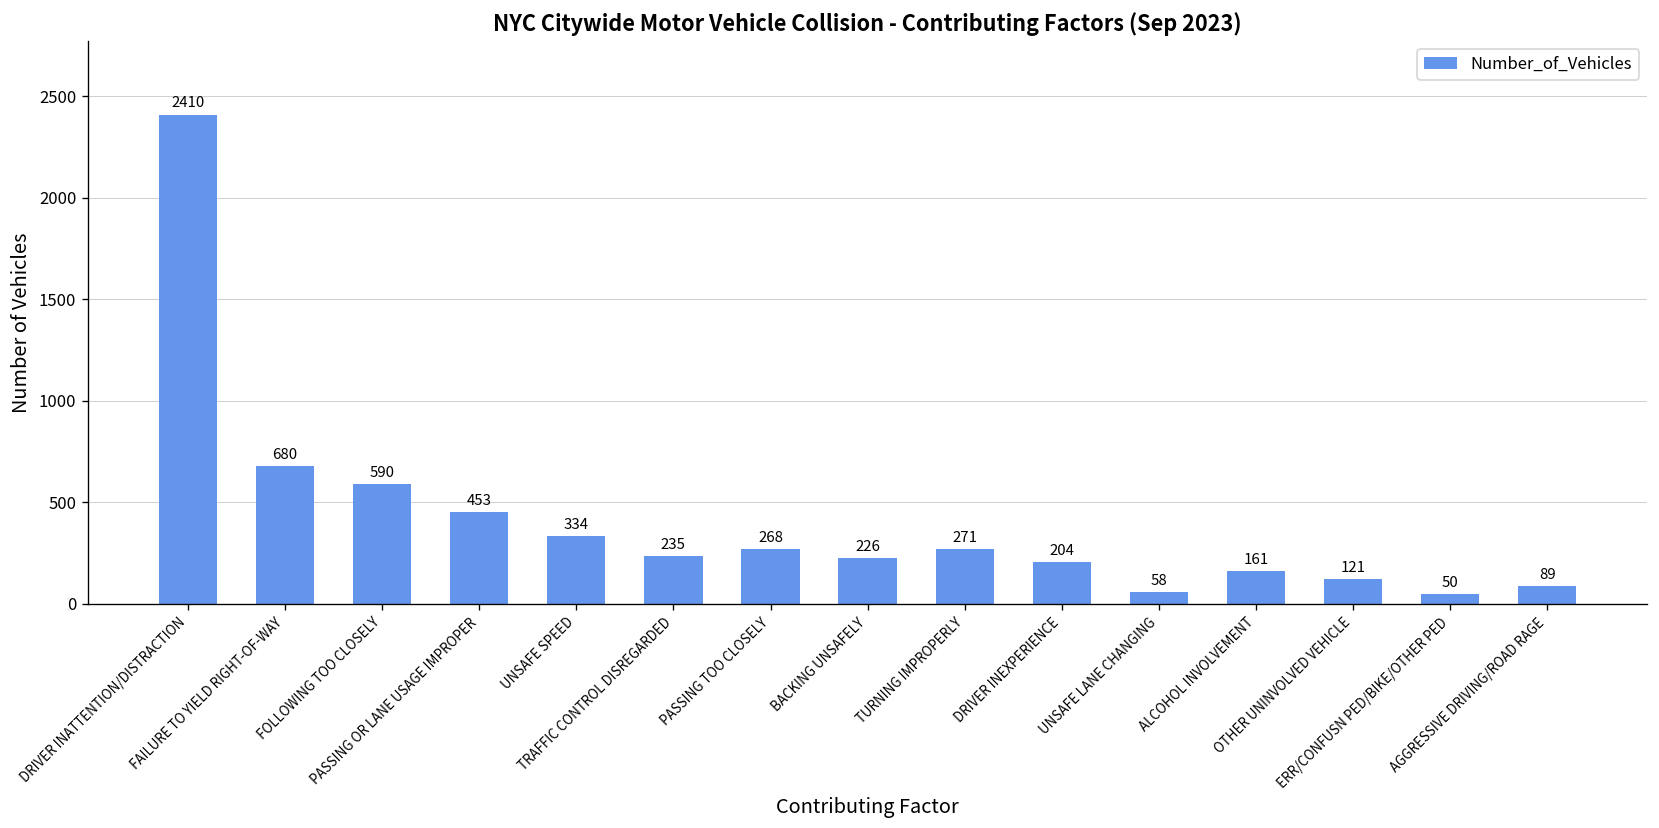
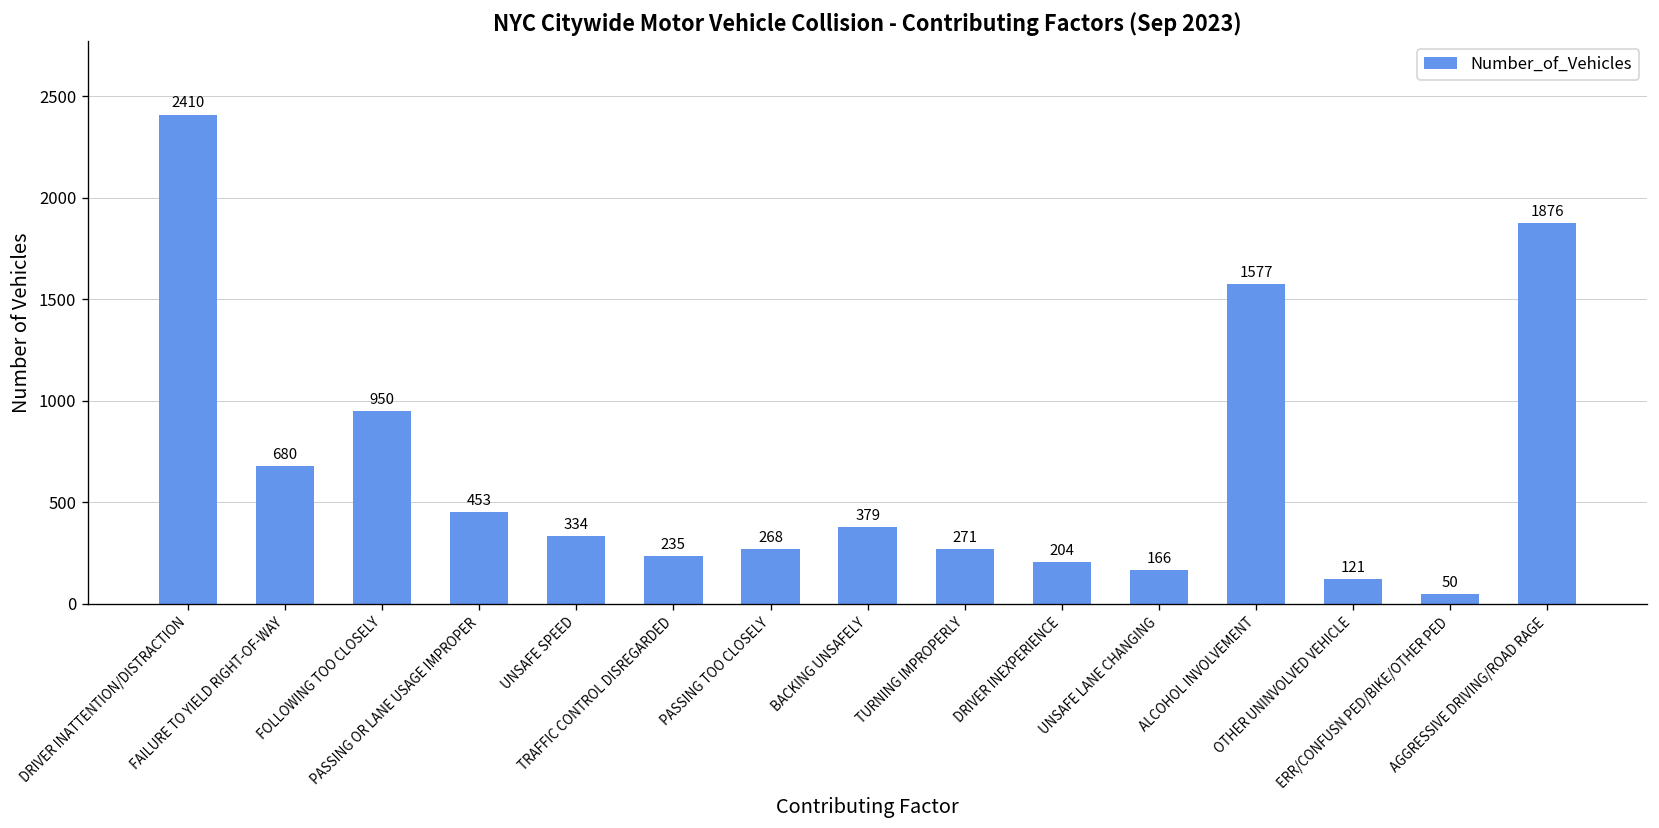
FOLLOWING TOO CLOSELY: 590 -> 950
BACKING UNSAFELY: 226 -> 379
UNSAFE LANE CHANGING: 58 -> 166
ALCOHOL INVOLVEMENT: 161 -> 1577
AGGRESSIVE DRIVING/ROAD RAGE: 89 -> 1876
